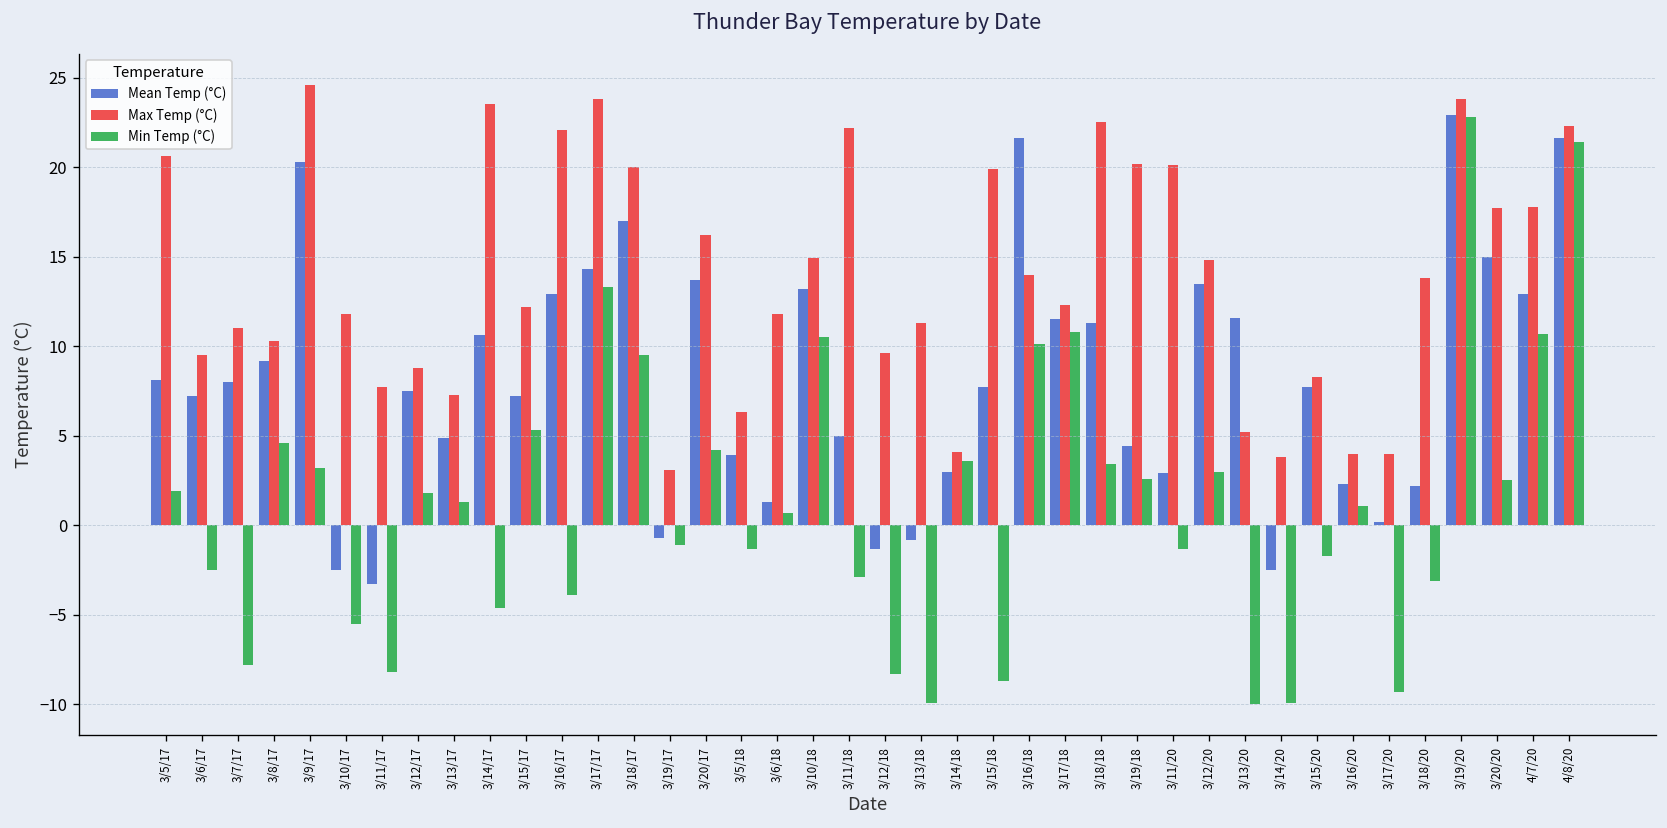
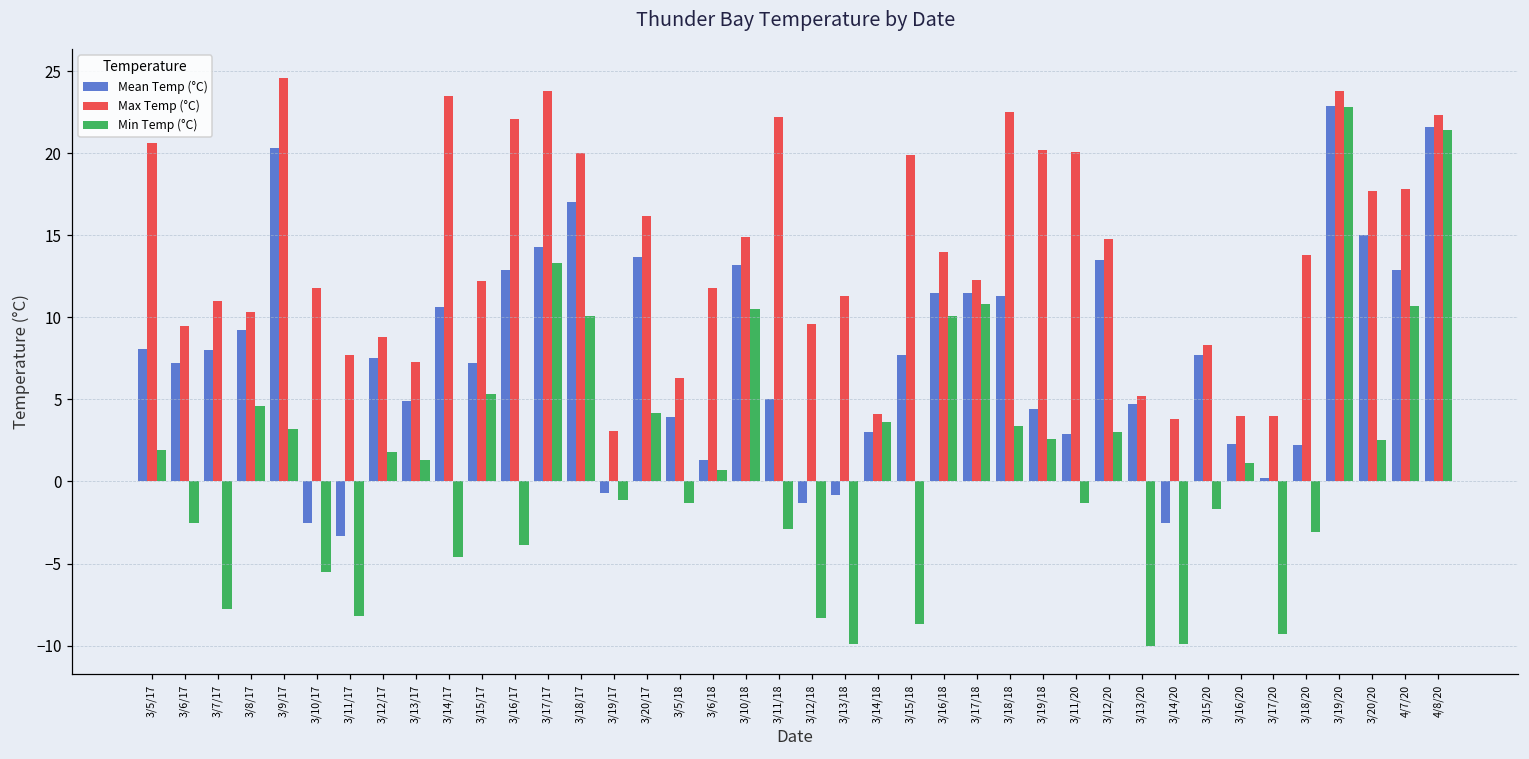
Min Temp (°C), 3/18/17: 9.5 -> 10.1
Mean Temp (°C), 3/16/18: 21.6 -> 11.5
Mean Temp (°C), 3/13/20: 11.6 -> 4.7
